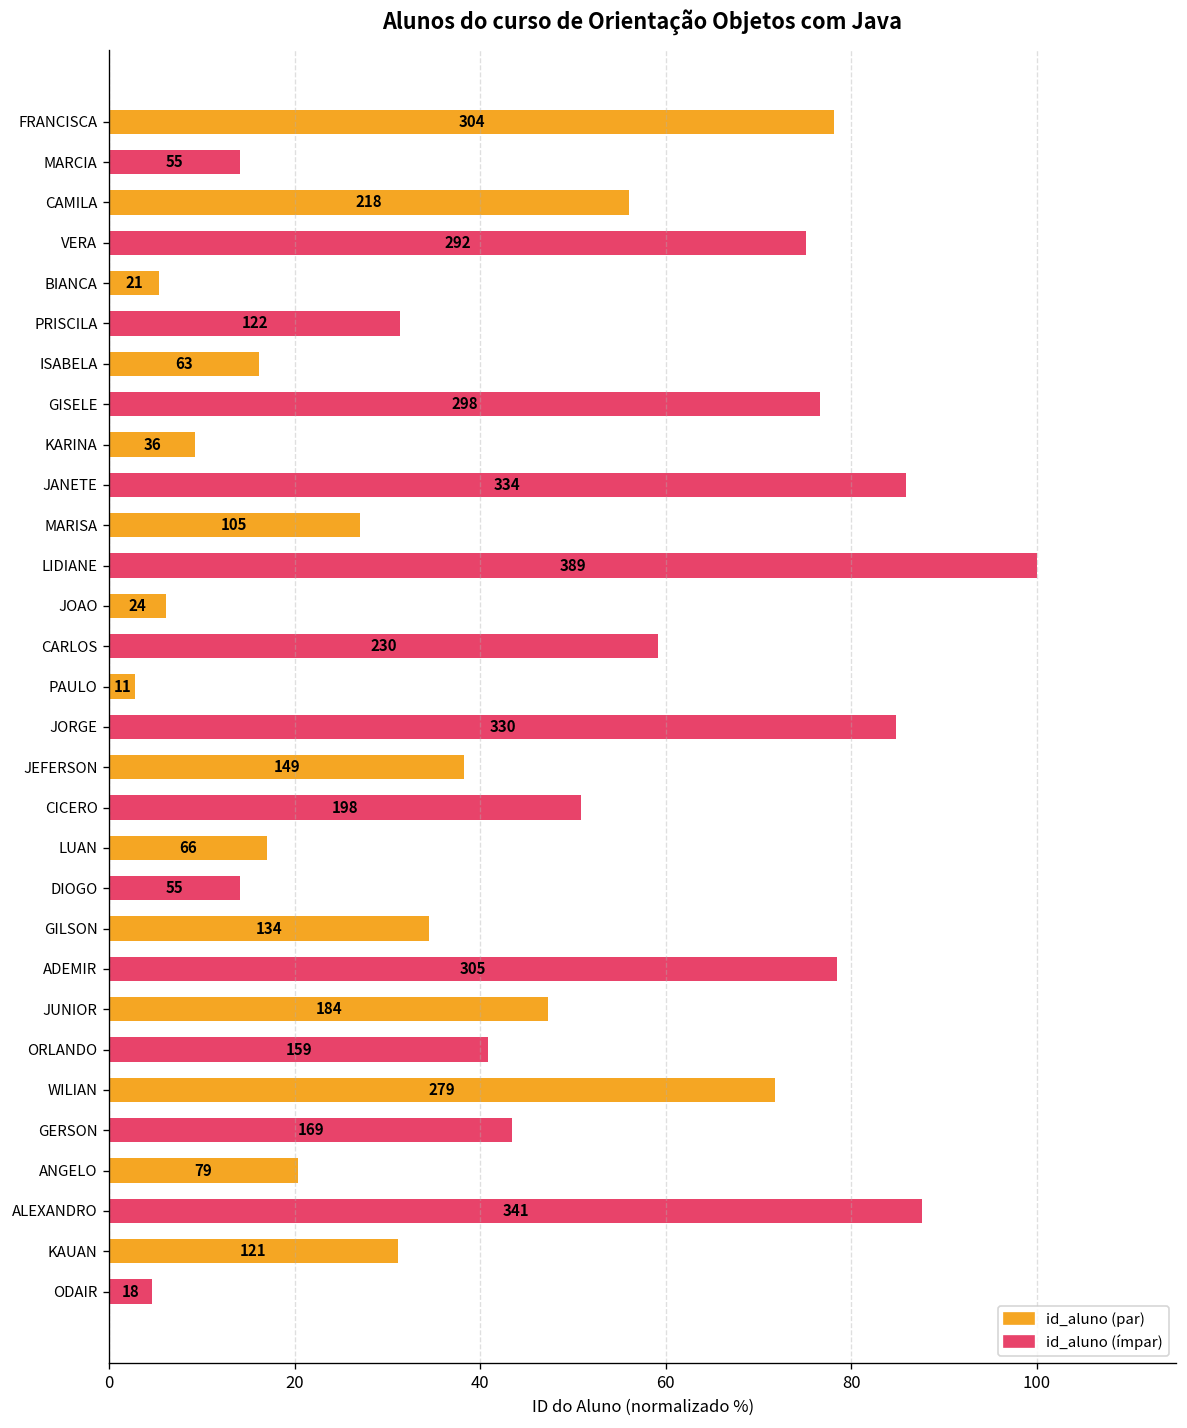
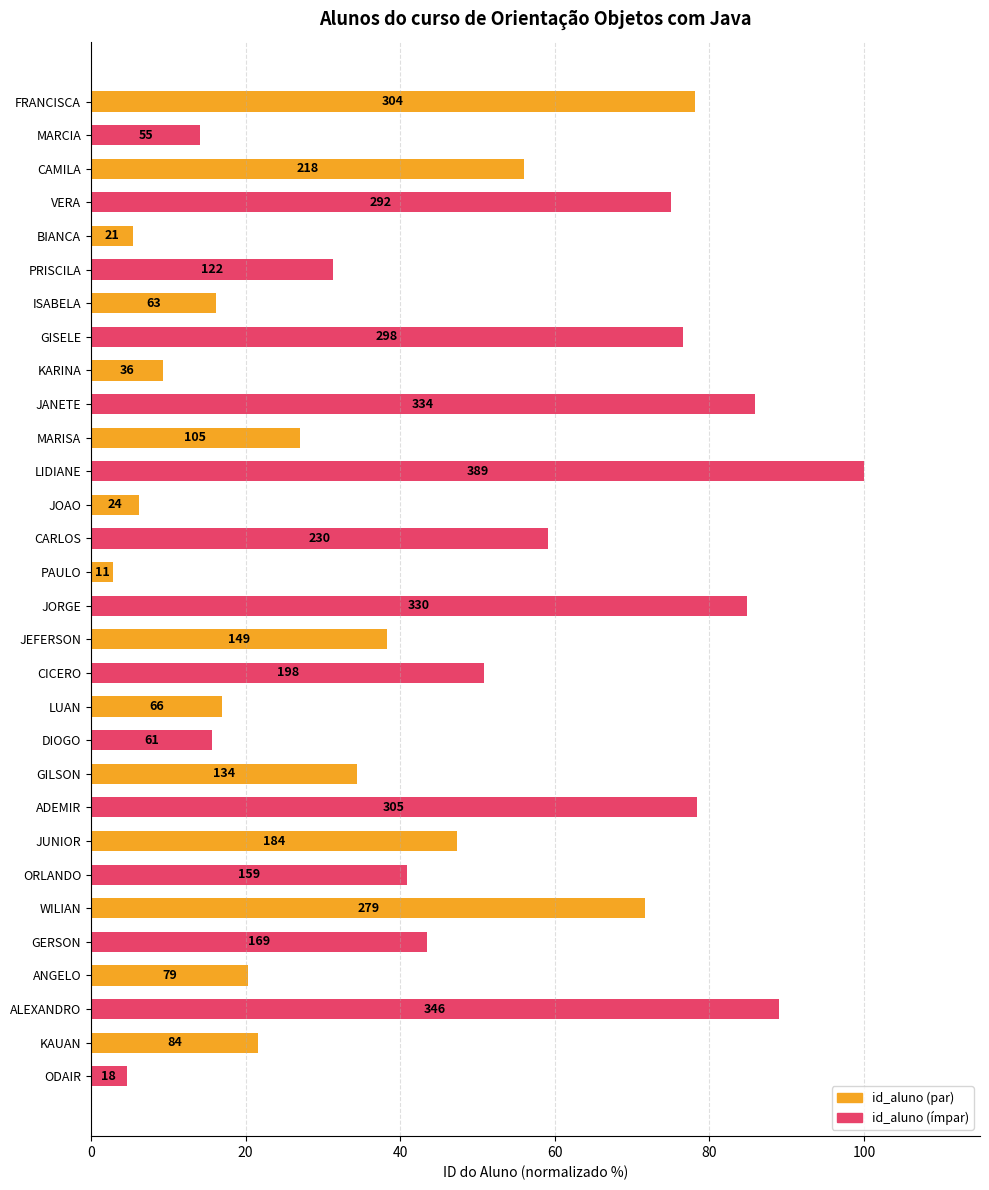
DIOGO: 55 -> 61
ALEXANDRO: 341 -> 346
KAUAN: 121 -> 84
